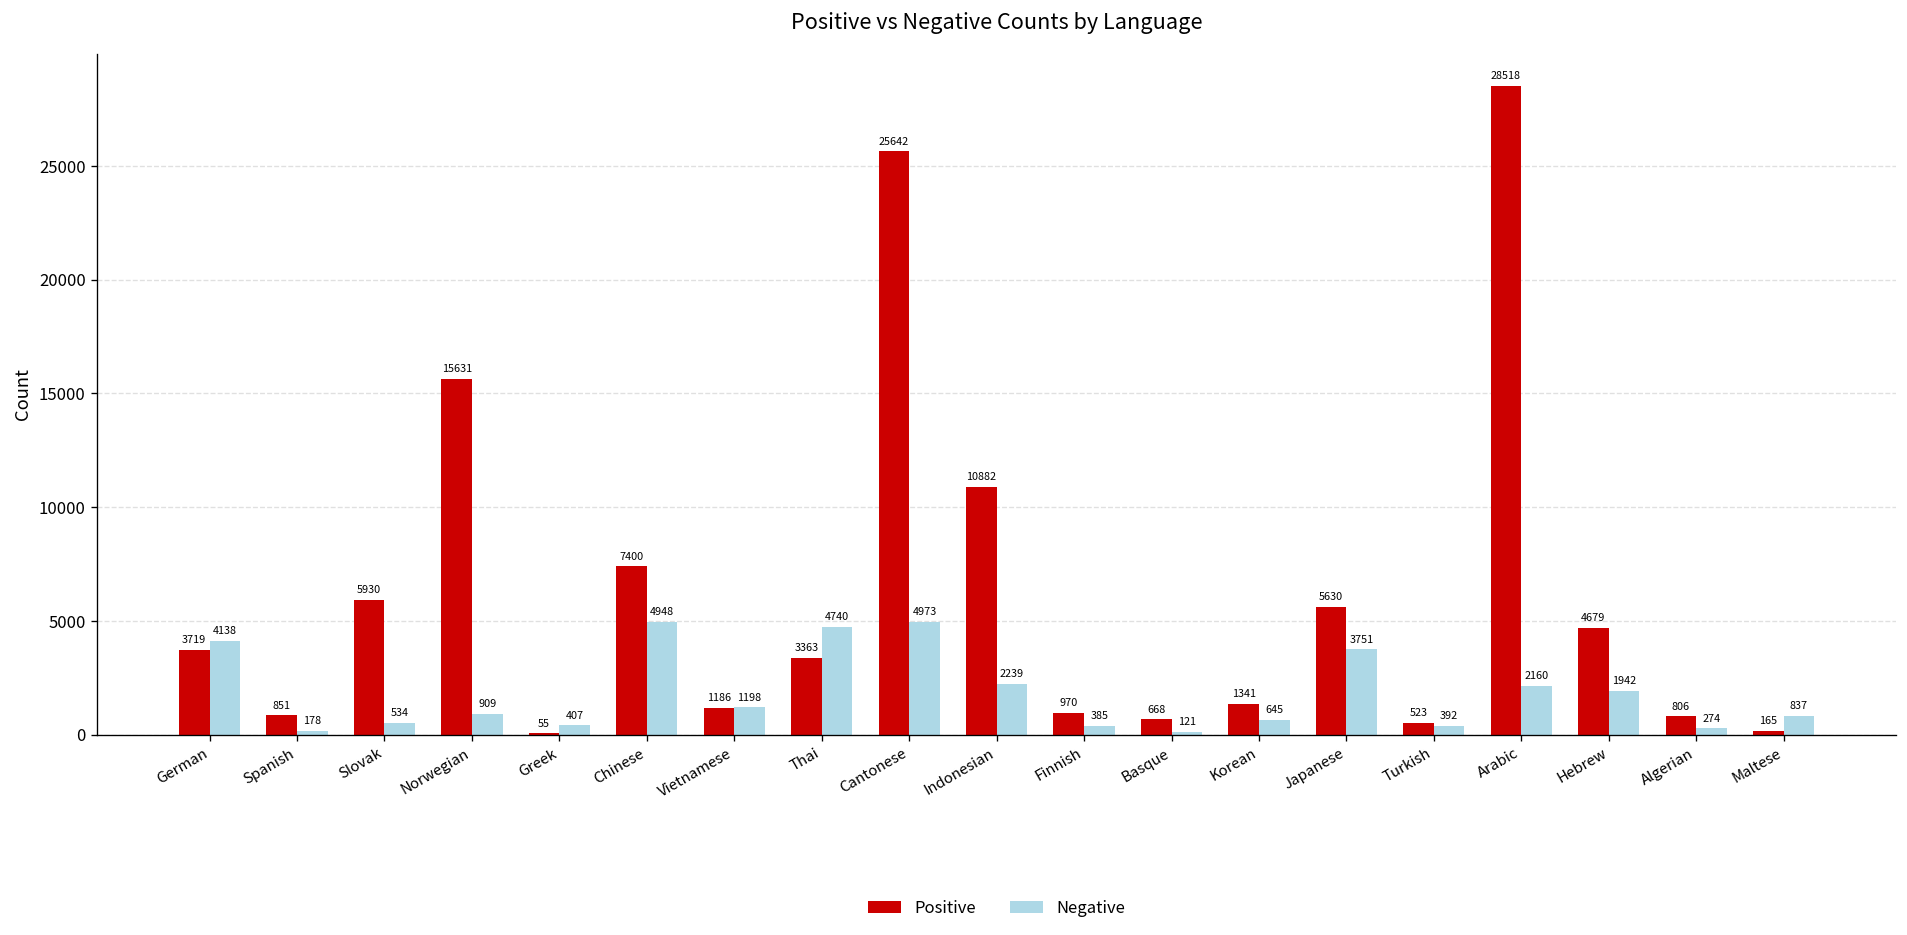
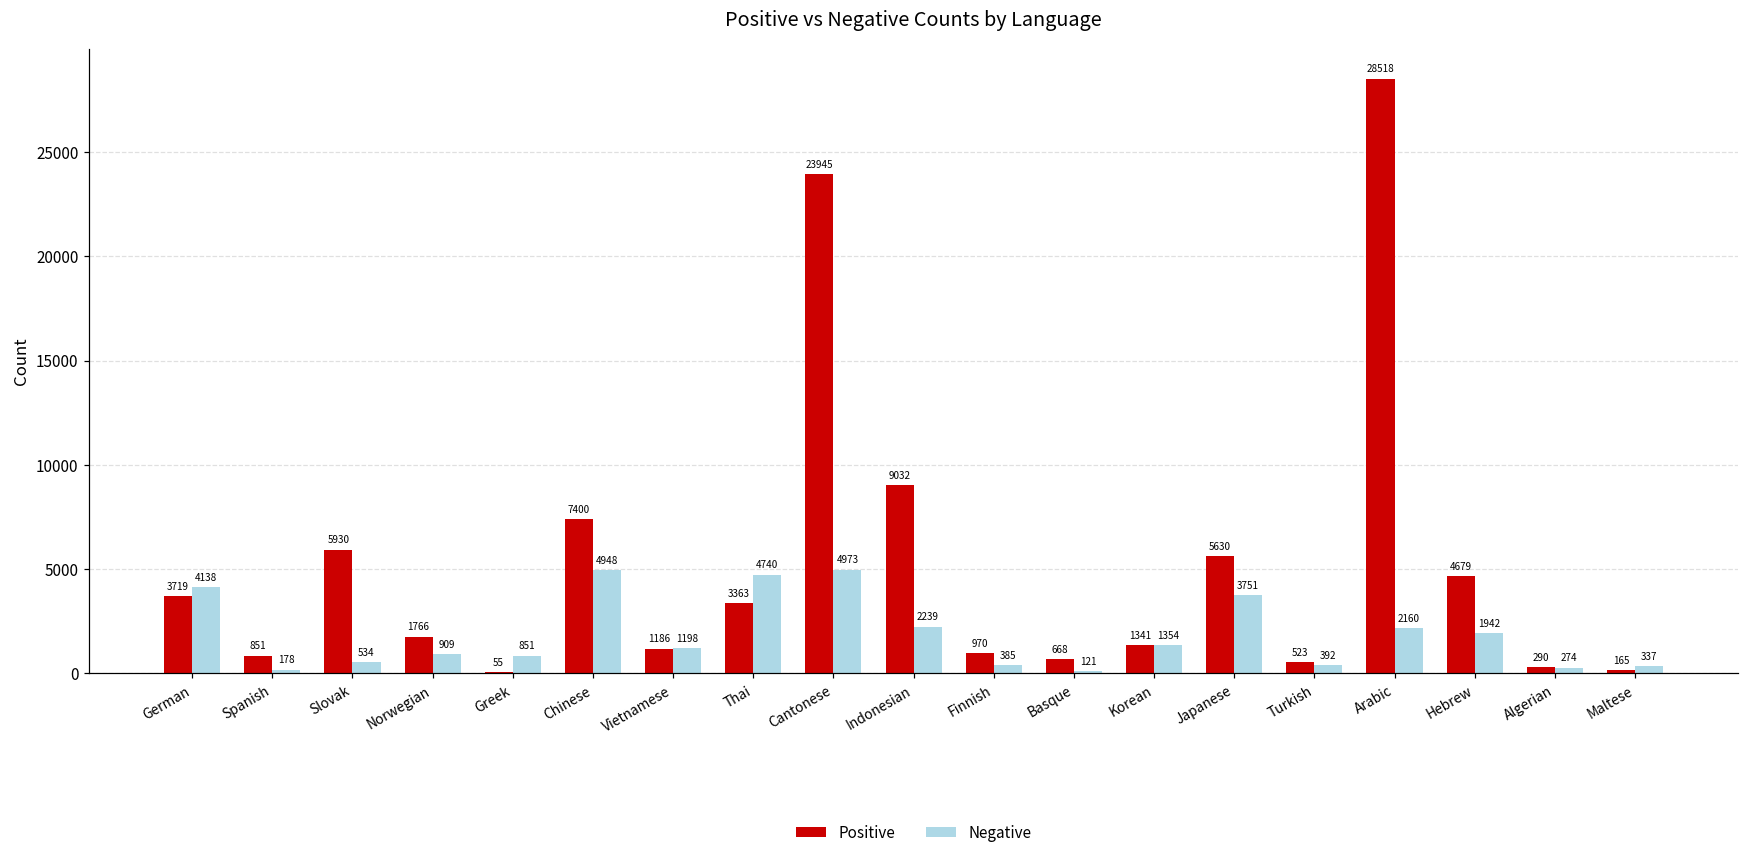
Positive, Norwegian: 15631 -> 1766
Negative, Greek: 407 -> 851
Positive, Cantonese: 25642 -> 23945
Positive, Indonesian: 10882 -> 9032
Negative, Korean: 645 -> 1354
Positive, Algerian: 806 -> 290
Negative, Maltese: 837 -> 337
